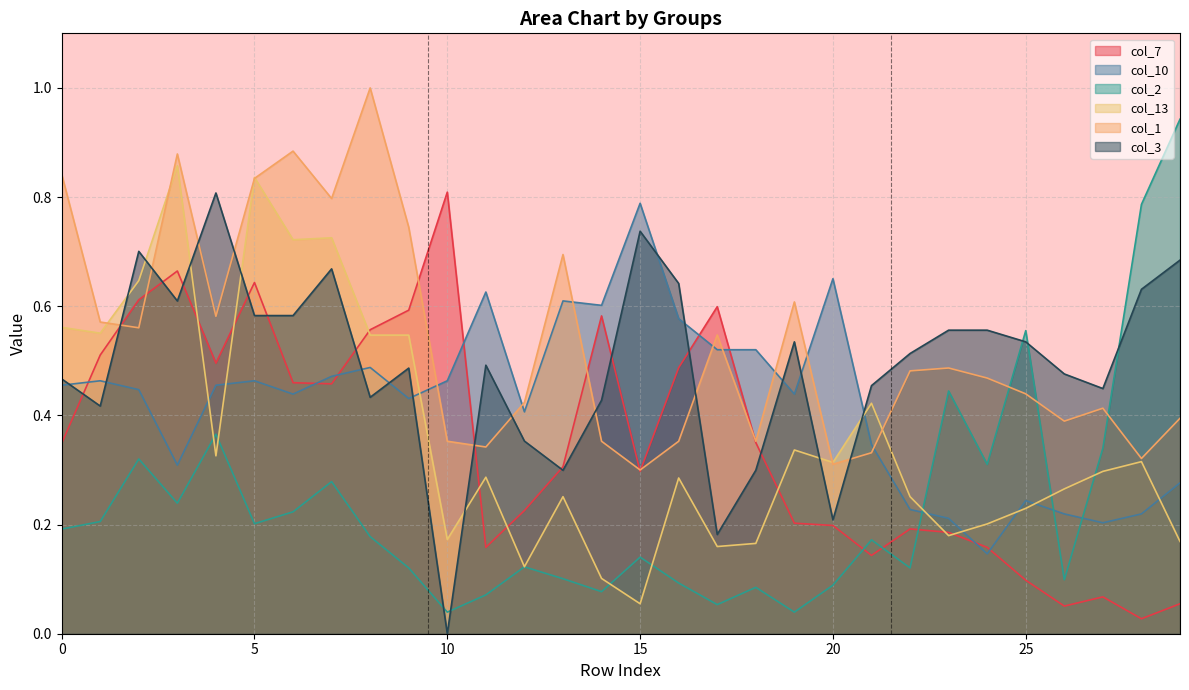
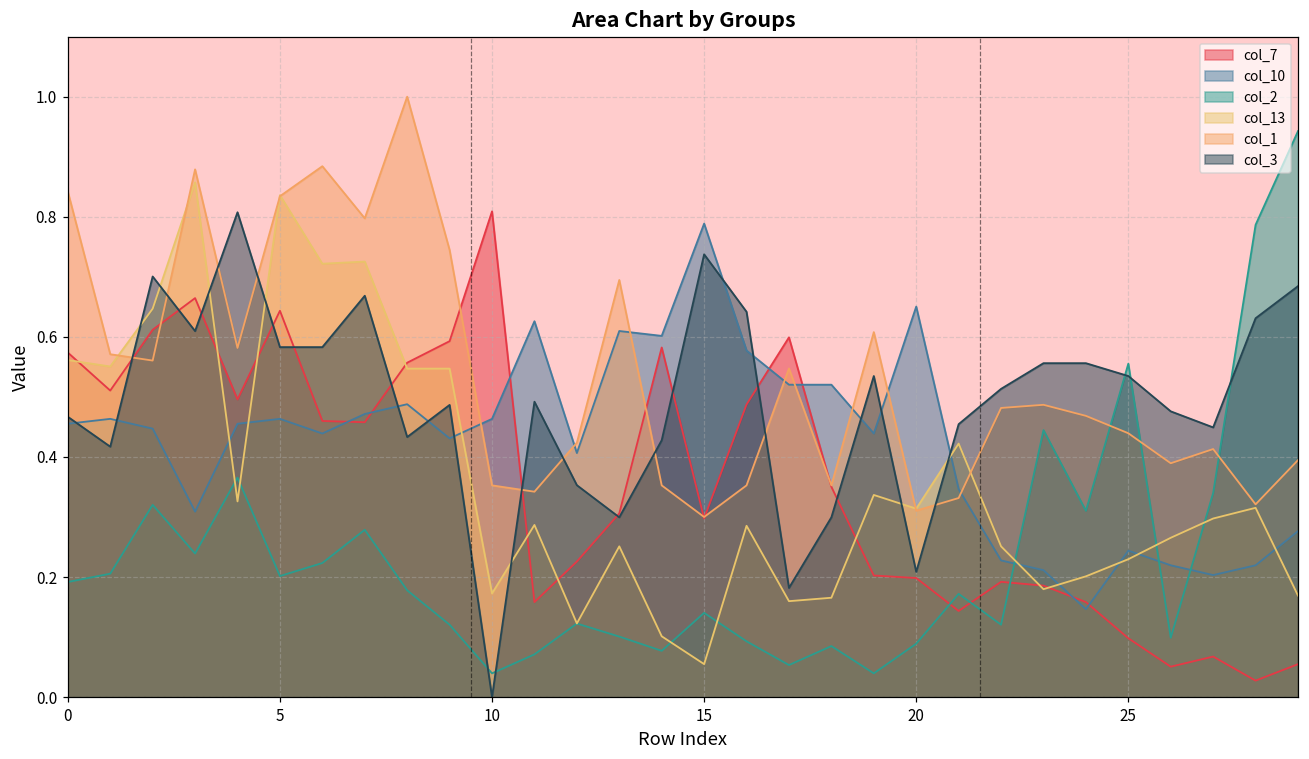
col_7, 0: 0.35 -> 0.57
